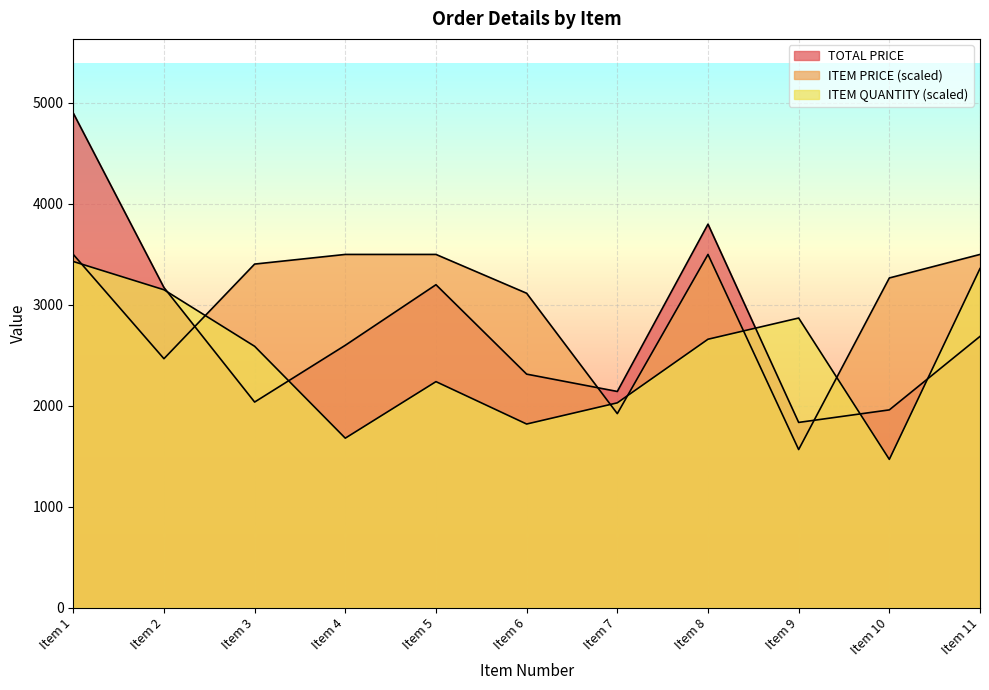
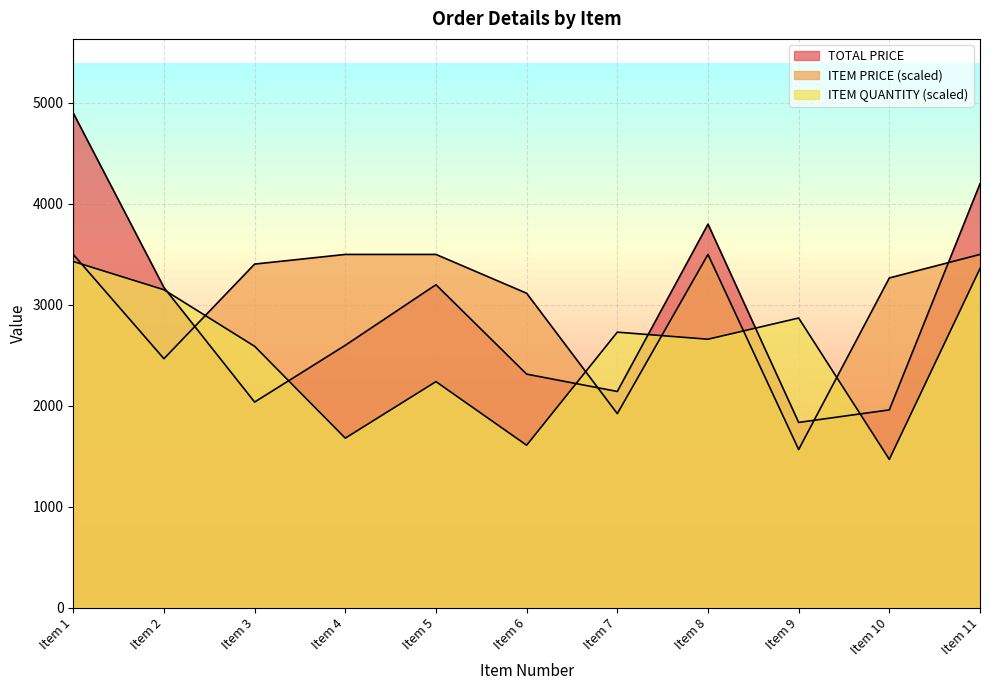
ITEM QUANTITY (scaled), Item 6: 1820 -> 1610
ITEM QUANTITY (scaled), Item 7: 2030 -> 2730
TOTAL PRICE, Item 11: 2690 -> 4200
